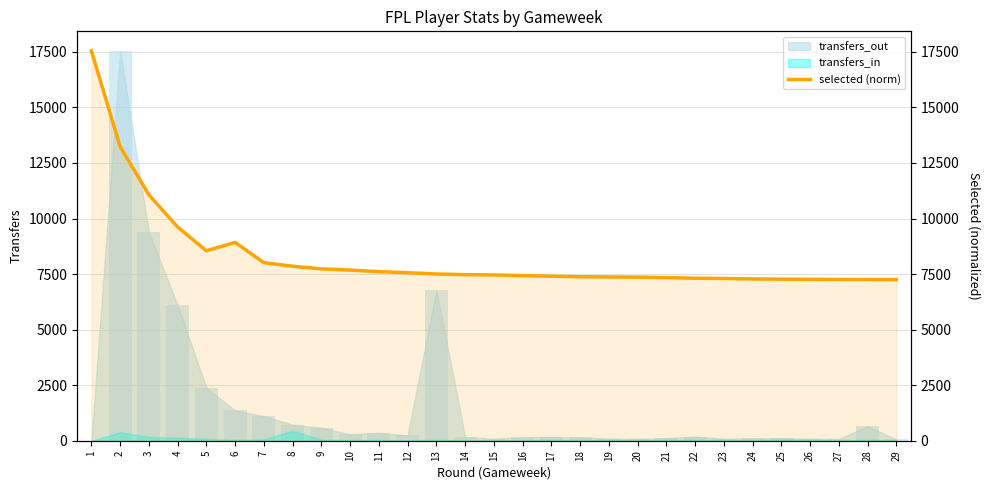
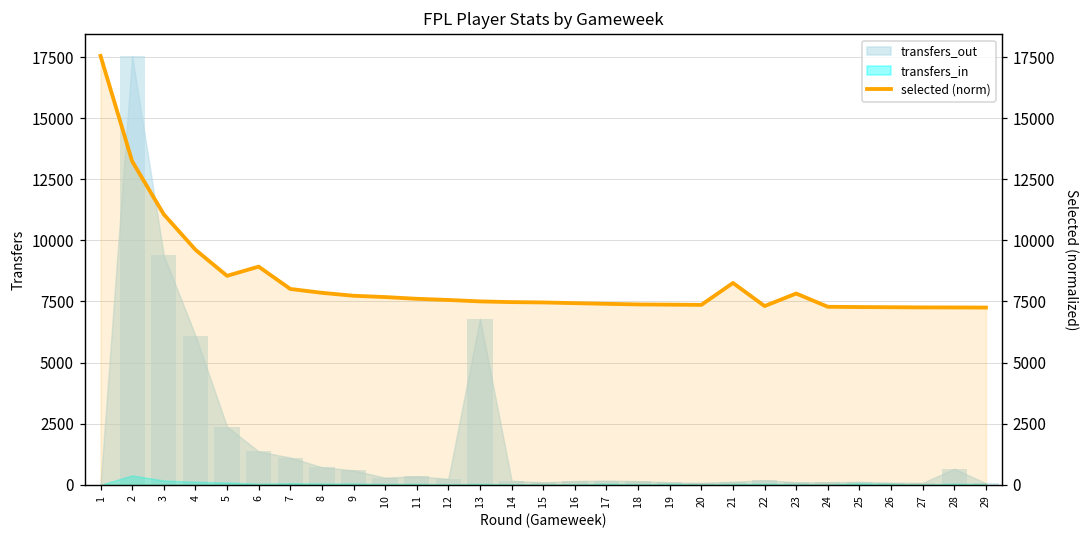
transfers_in, 8: 500 -> 0
selected (norm), 21: 7300 -> 8300
selected (norm), 23: 7300 -> 7800
